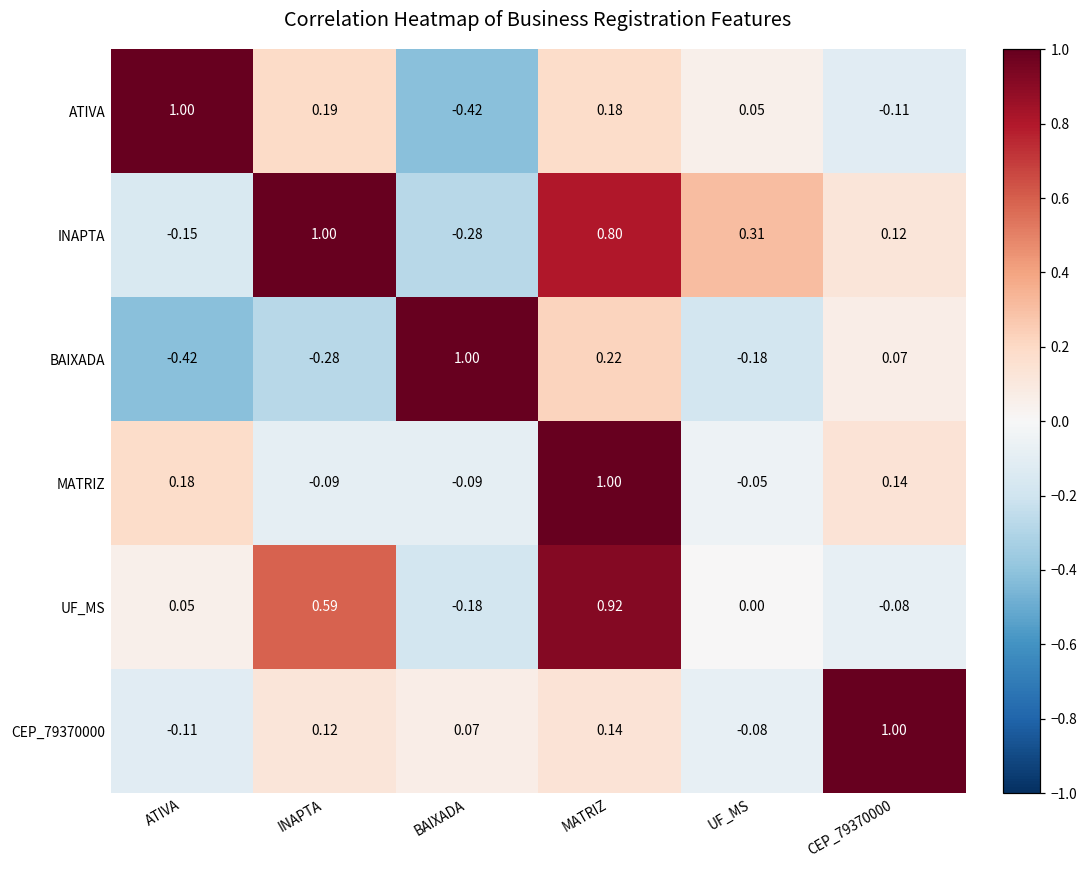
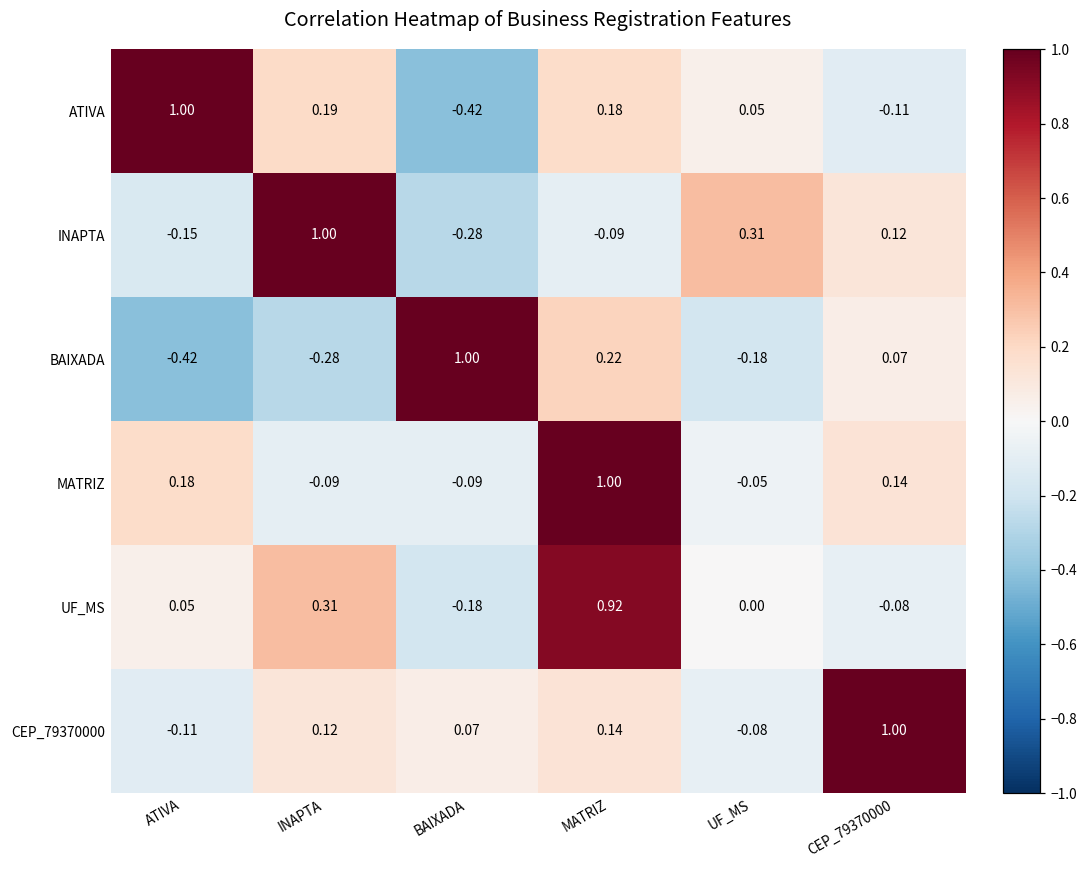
INAPTA, MATRIZ: 0.80 -> -0.09
UF_MS, INAPTA: 0.59 -> 0.31
